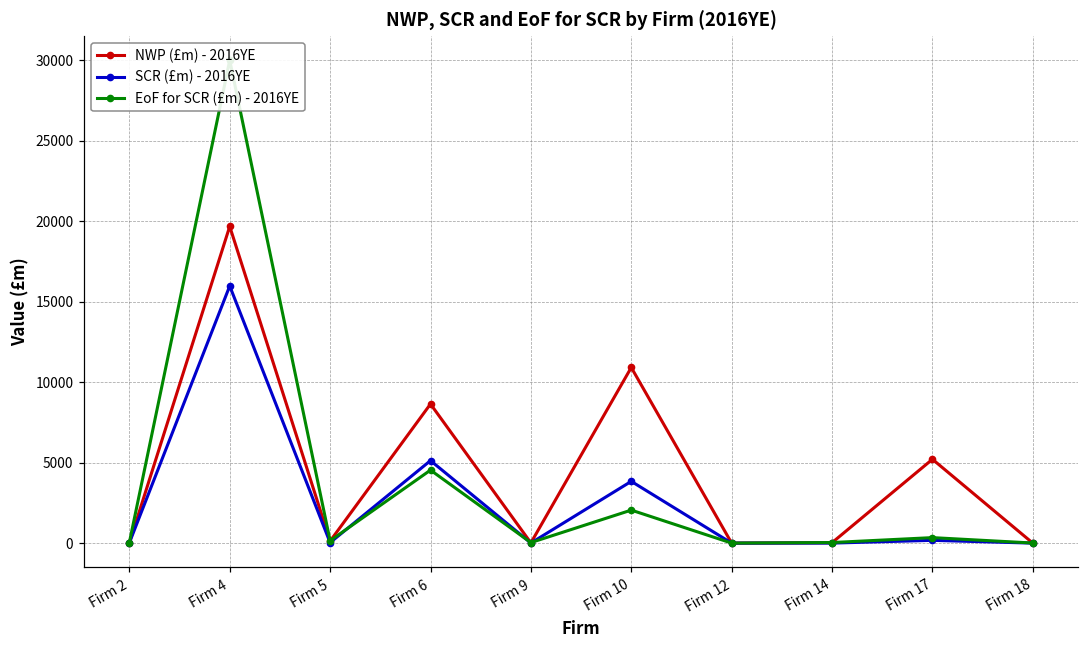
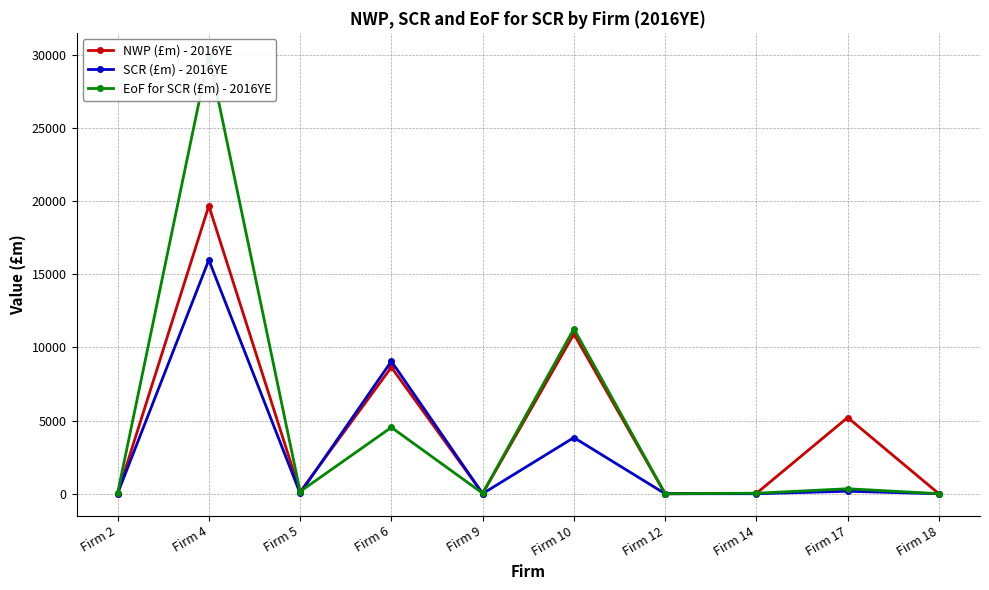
SCR (£m) - 2016YE, Firm 6: 5100 -> 9100
EoF for SCR (£m) - 2016YE, Firm 10: 2100 -> 11300
